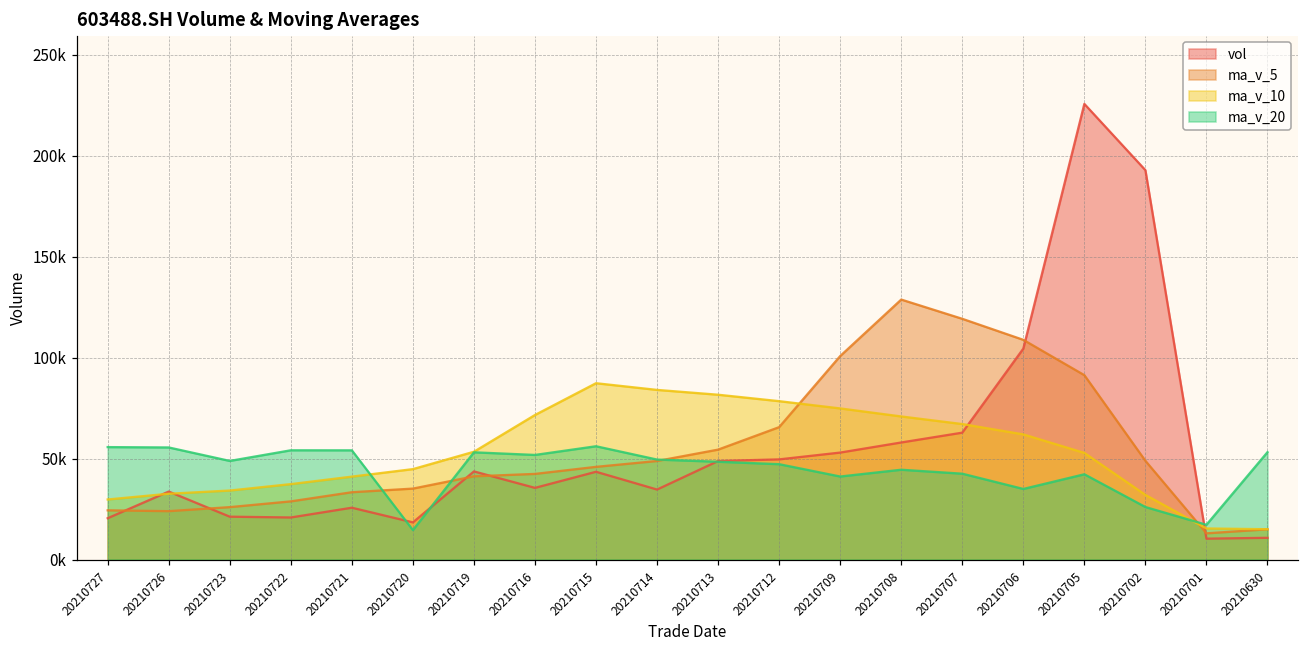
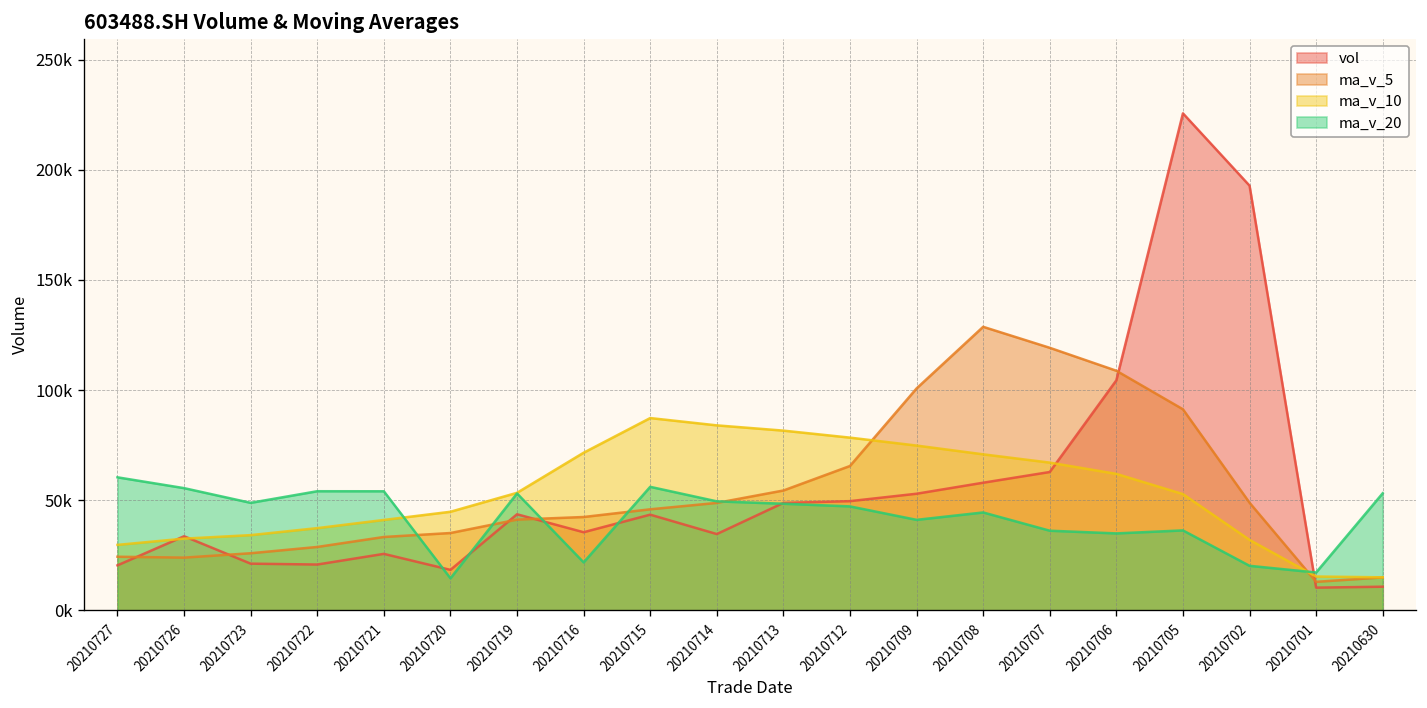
ma_v_20, 20210727: 56000 -> 60000
ma_v_20, 20210716: 52000 -> 22000
ma_v_20, 20210707: 42000 -> 36000
ma_v_20, 20210705: 42000 -> 36000
ma_v_20, 20210702: 26000 -> 20000
